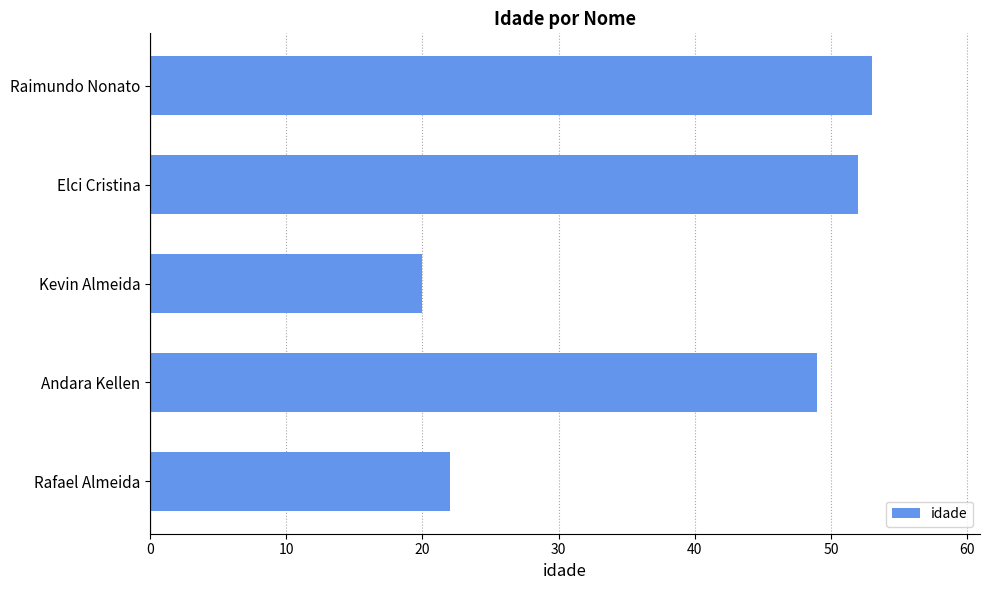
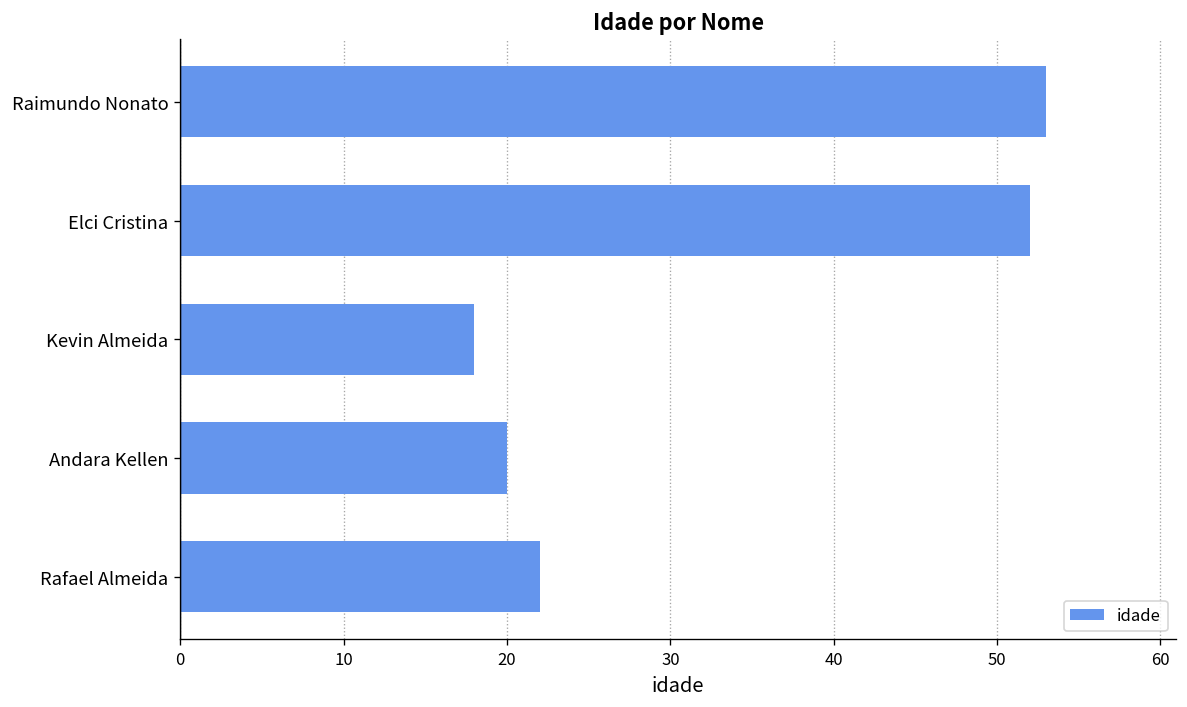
Kevin Almeida: 20 -> 18
Andara Kellen: 49 -> 20
